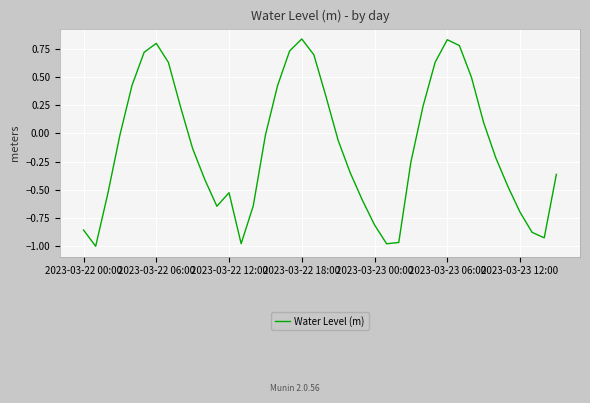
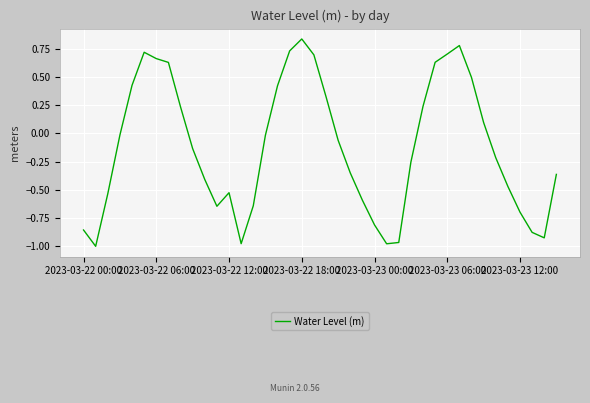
2023-03-22 06:00: 0.80 -> 0.66
2023-03-23 06:00: 0.83 -> 0.70
